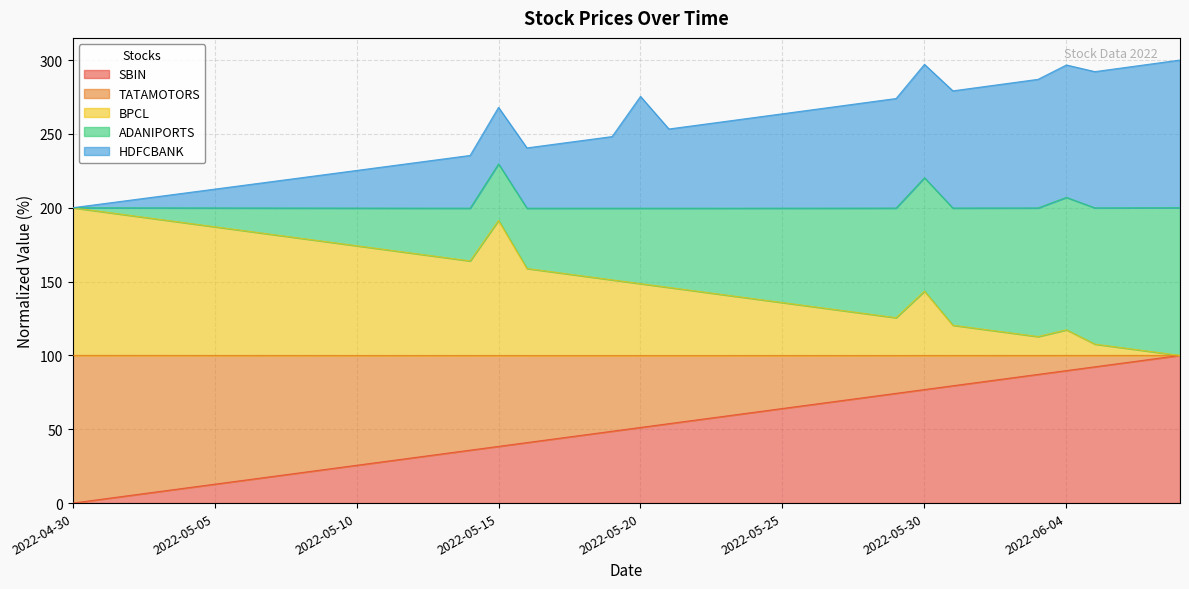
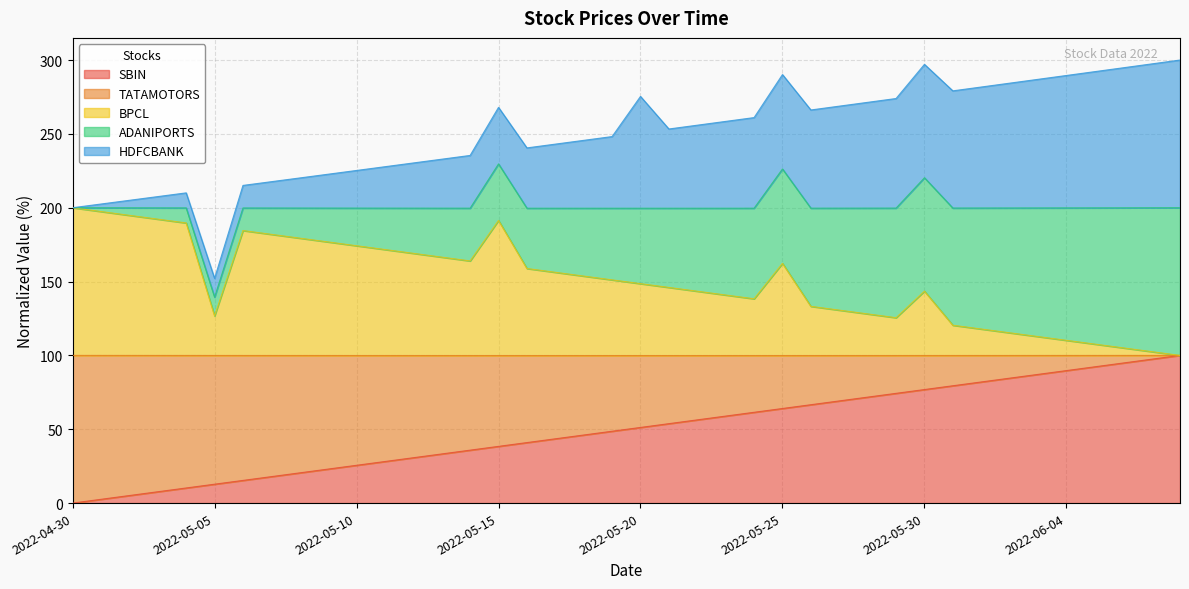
BPCL, 2022-05-05: 87 -> 27
BPCL, 2022-05-25: 36 -> 62
BPCL, 2022-06-04: 17 -> 10
